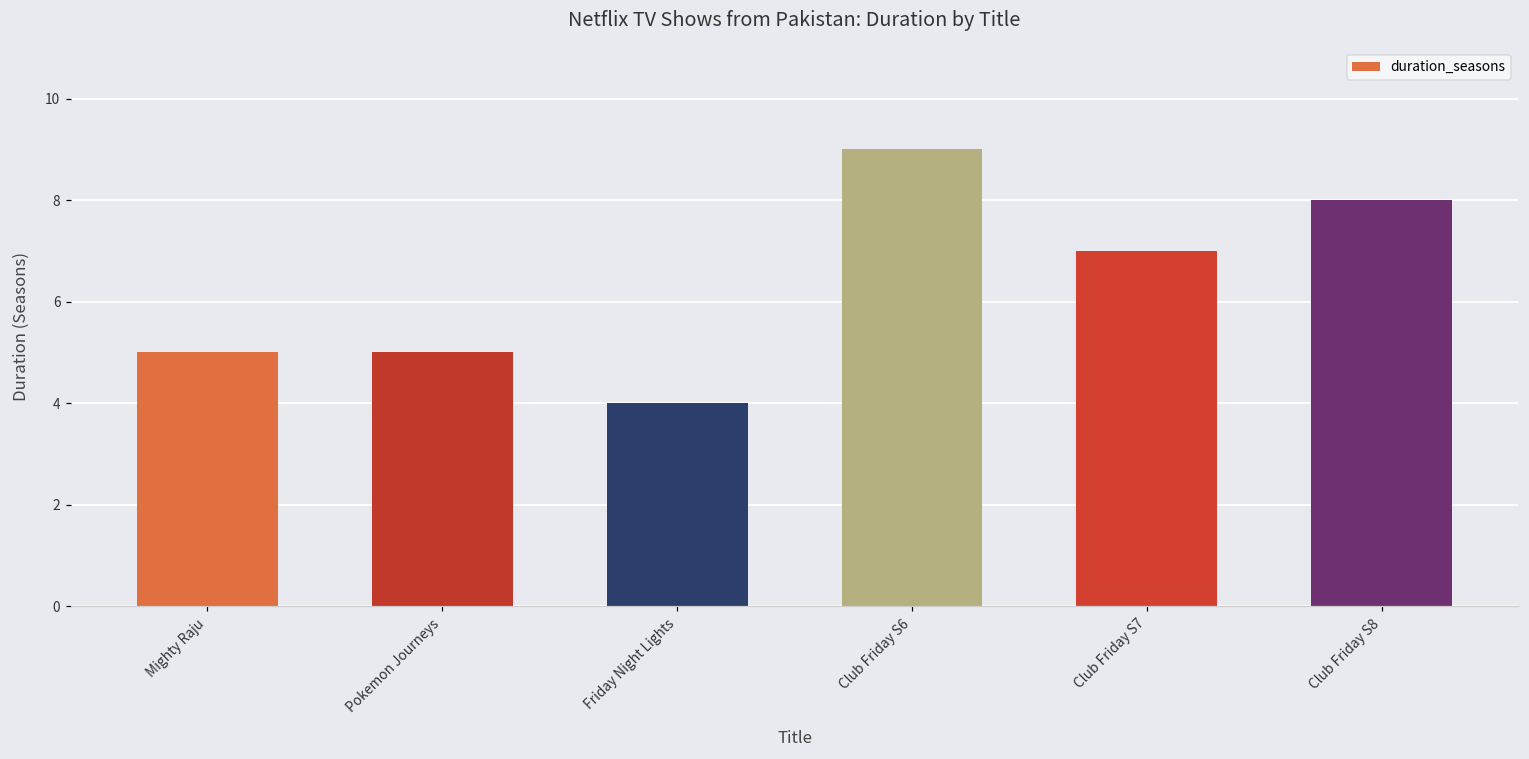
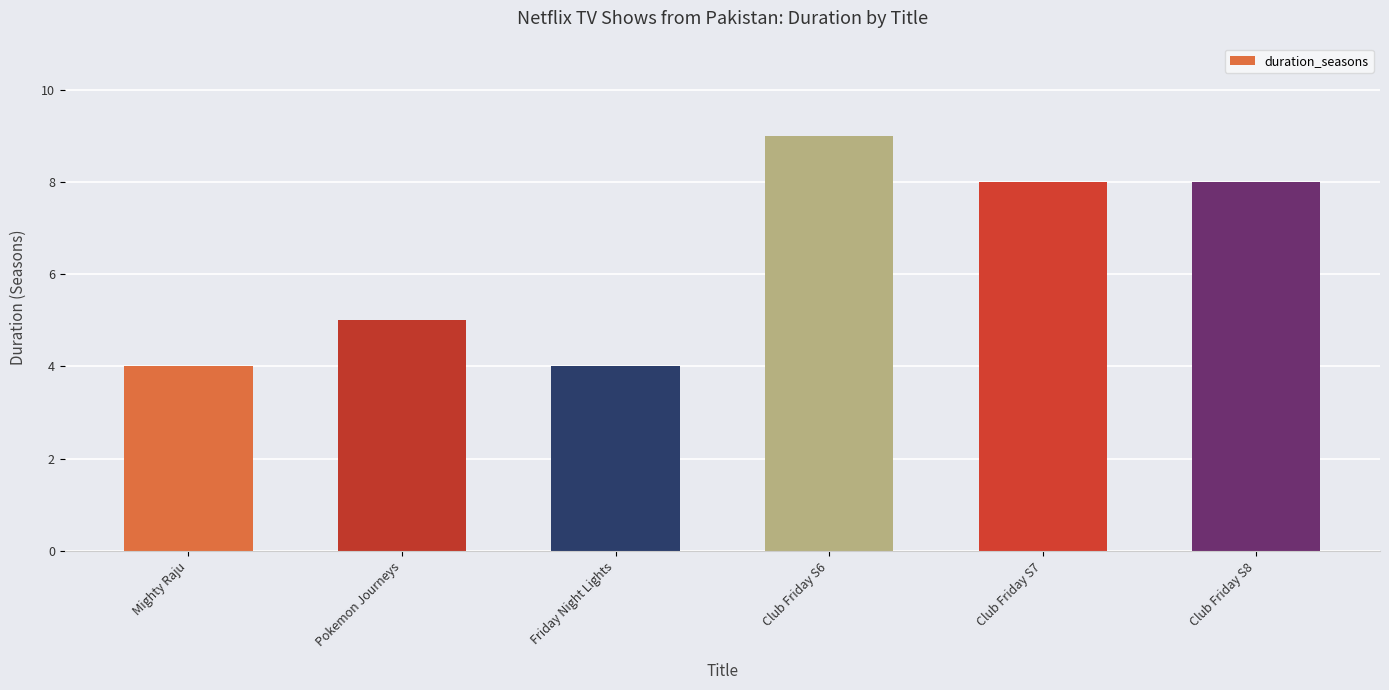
Mighty Raju: 5 -> 4
Club Friday S7: 7 -> 8
